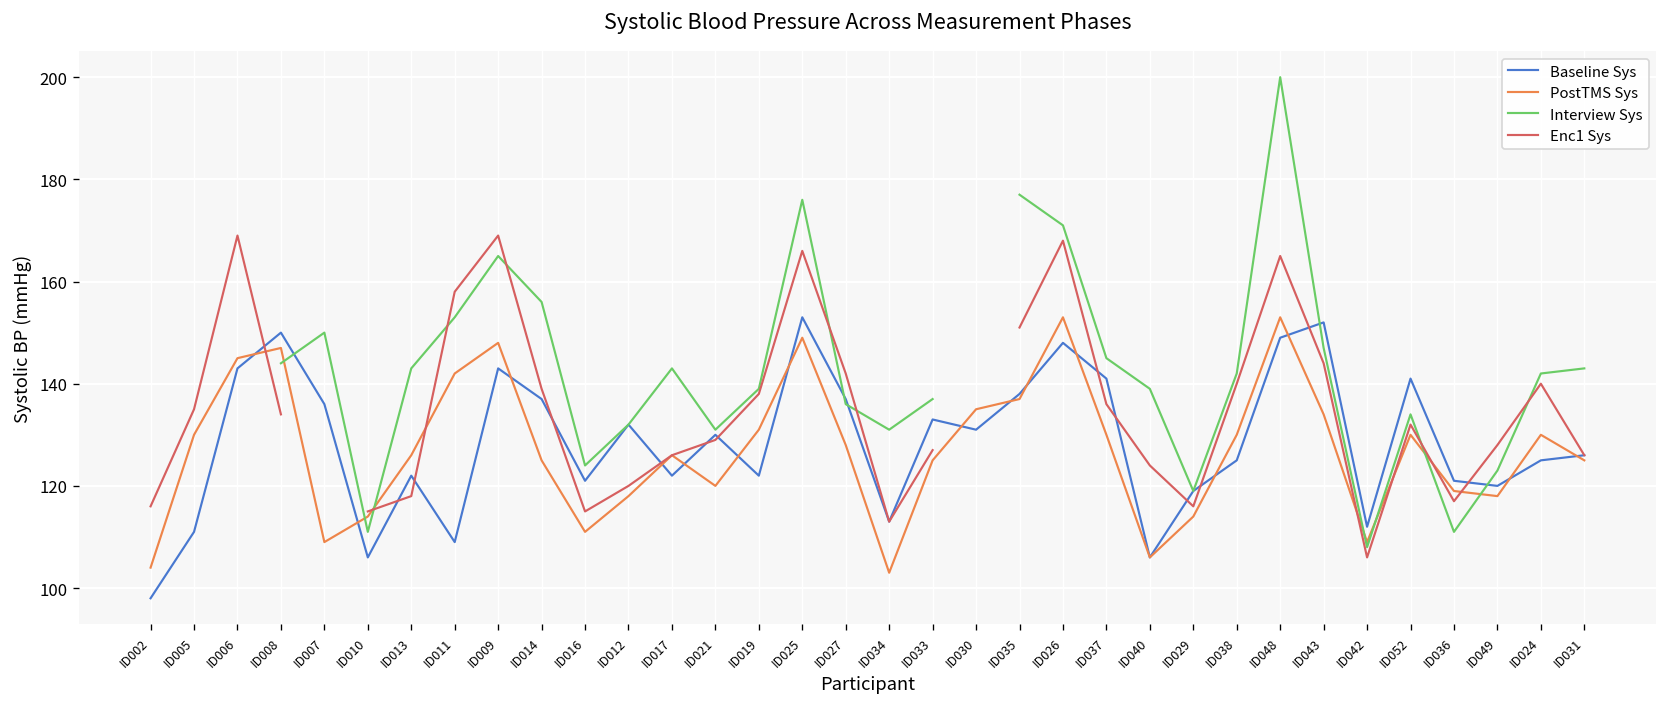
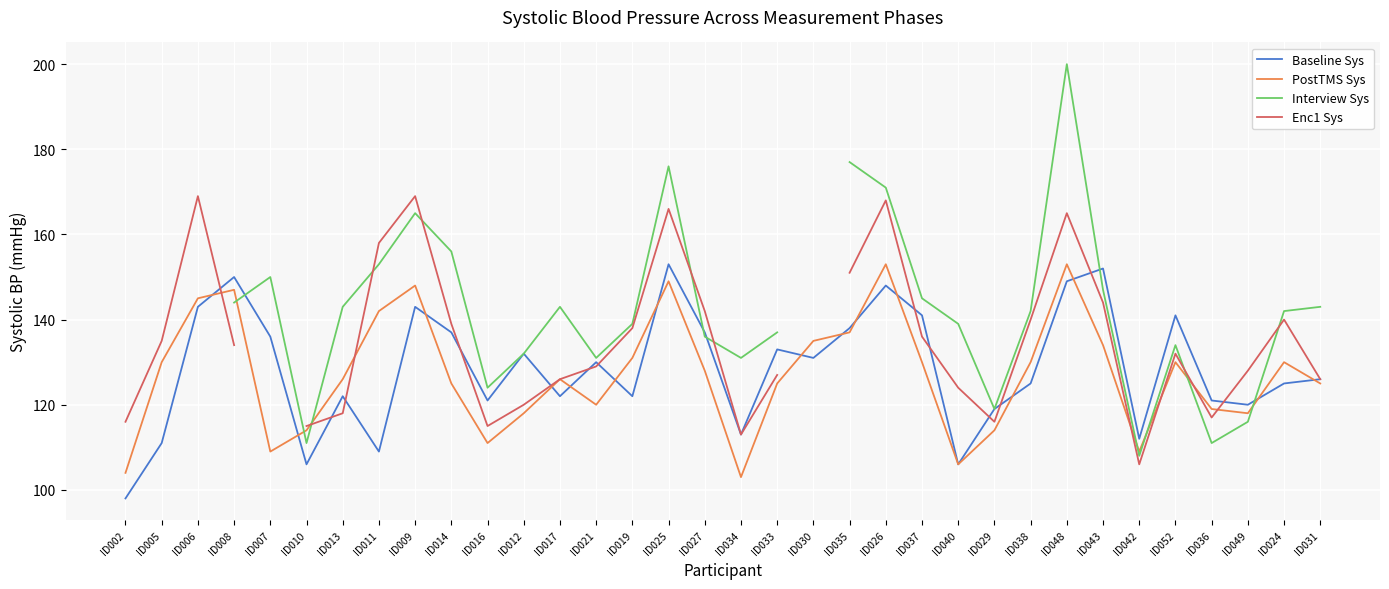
Interview Sys, ID049: 123 -> 116
